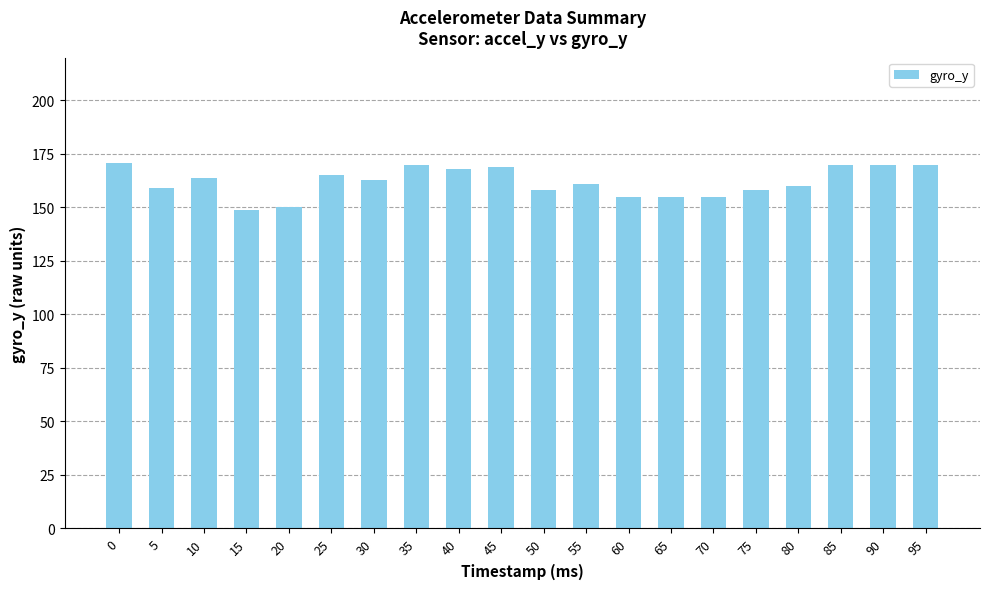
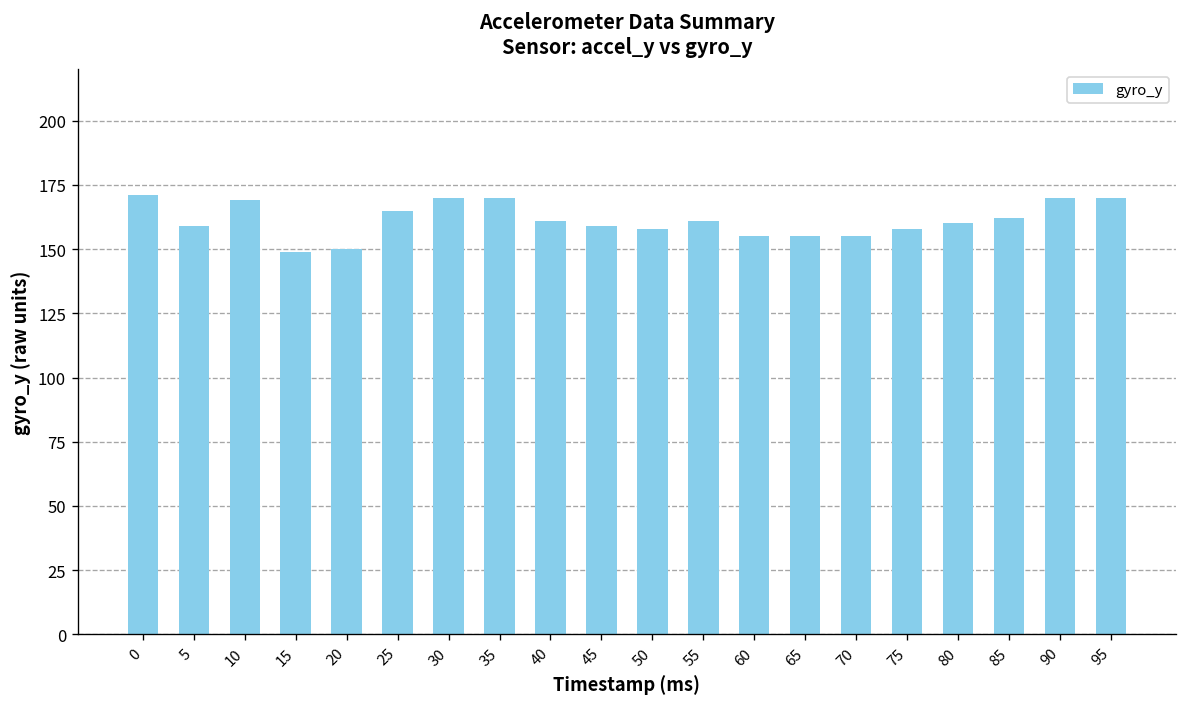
10: 164 -> 169
30: 163 -> 170
40: 168 -> 161
45: 169 -> 159
85: 170 -> 162
